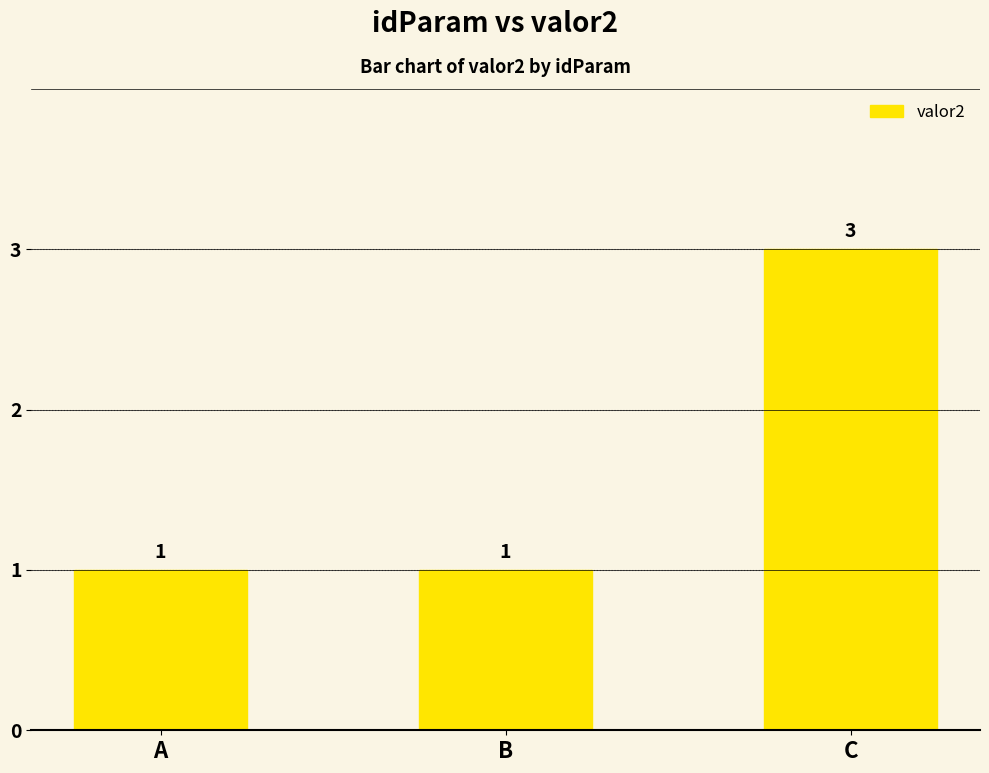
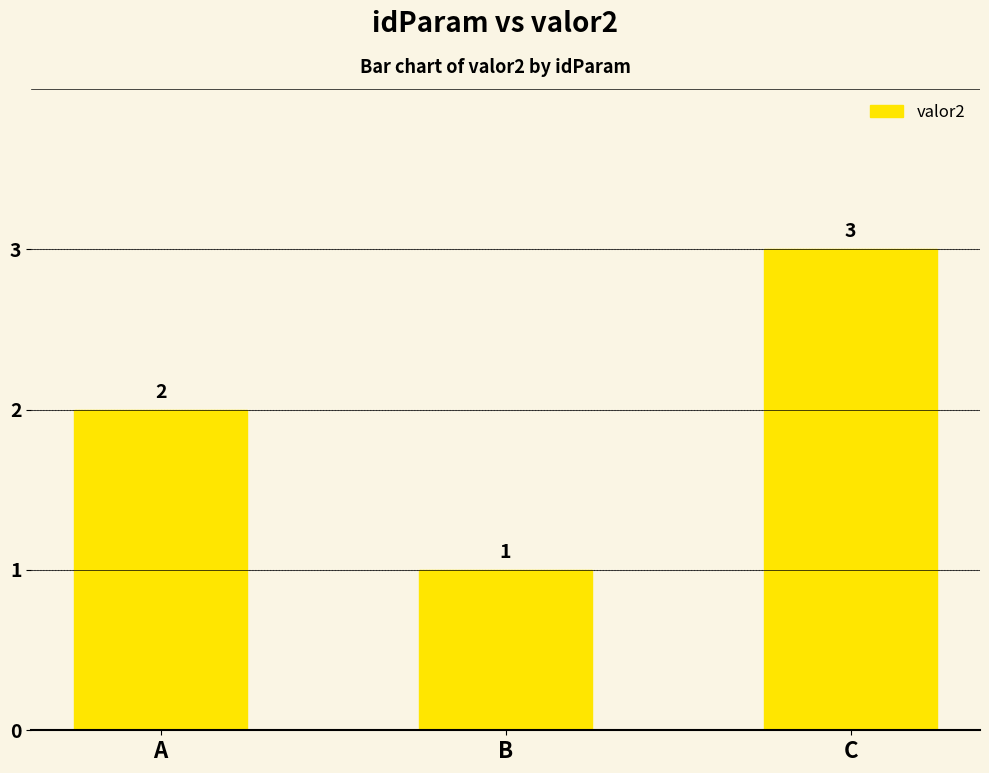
A: 1 -> 2
